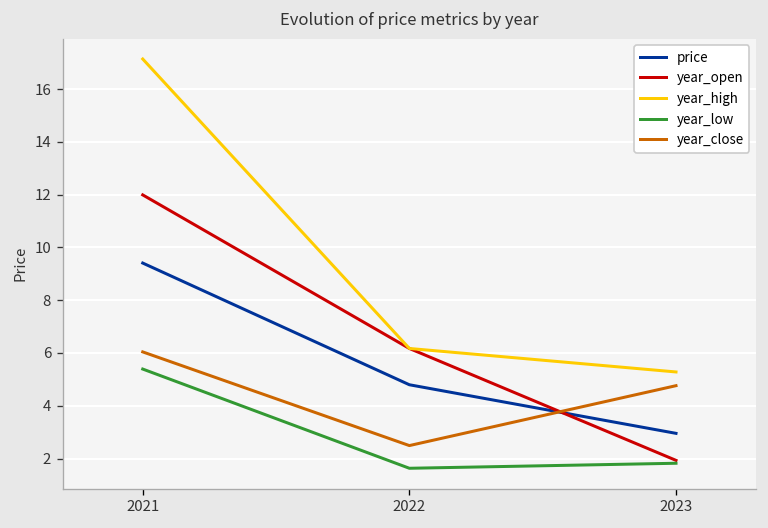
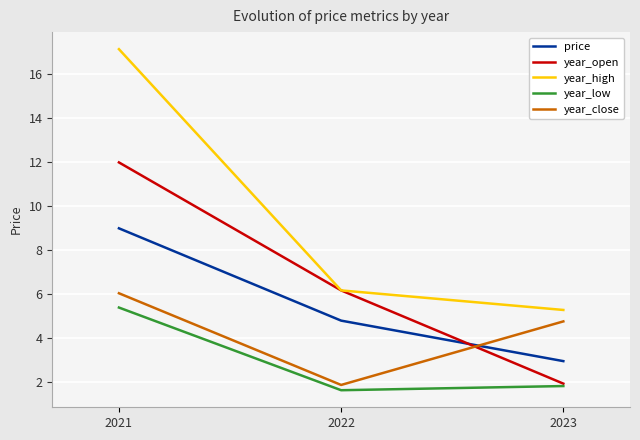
price, 2021: 9.4 -> 9.0
year_close, 2022: 2.5 -> 1.9
